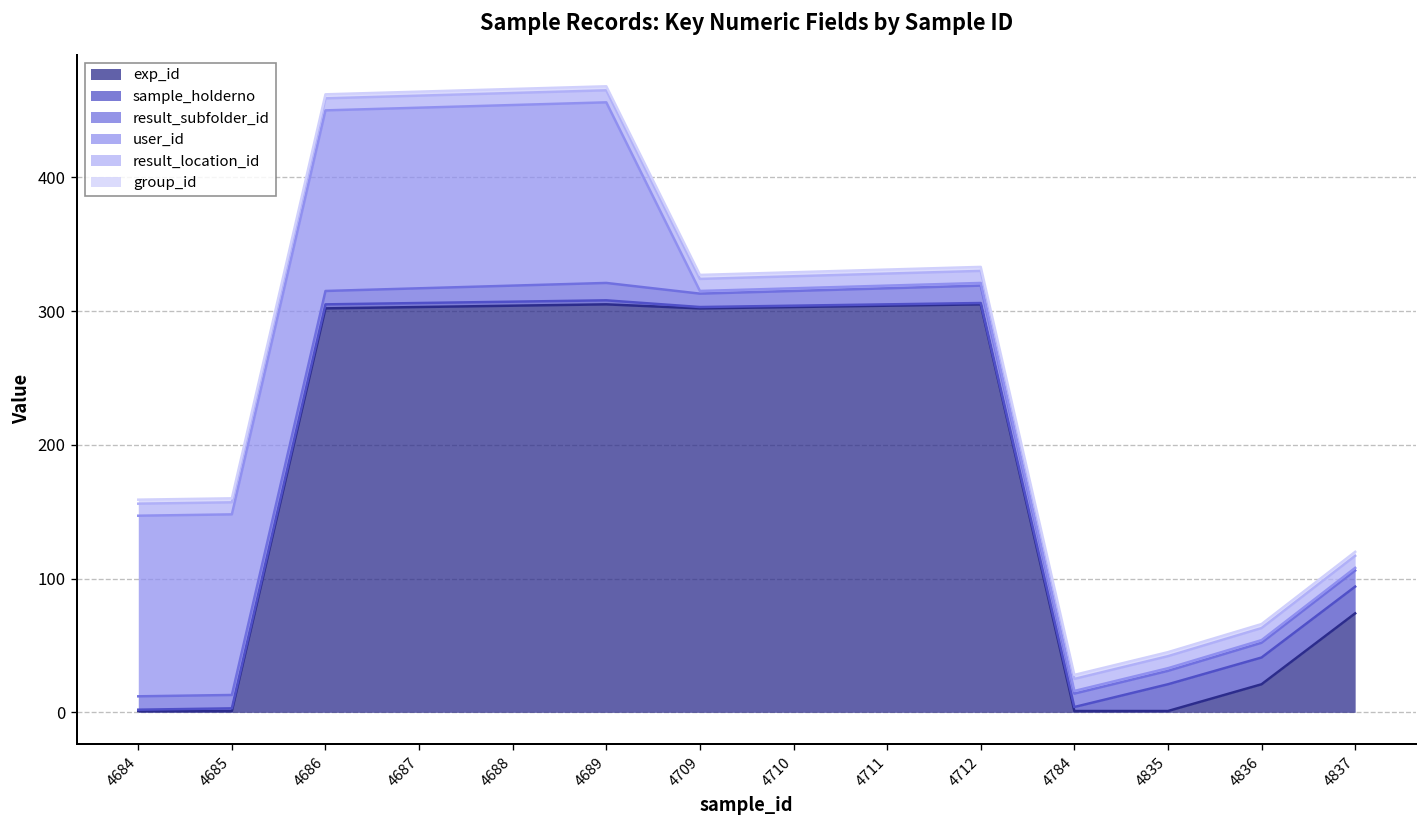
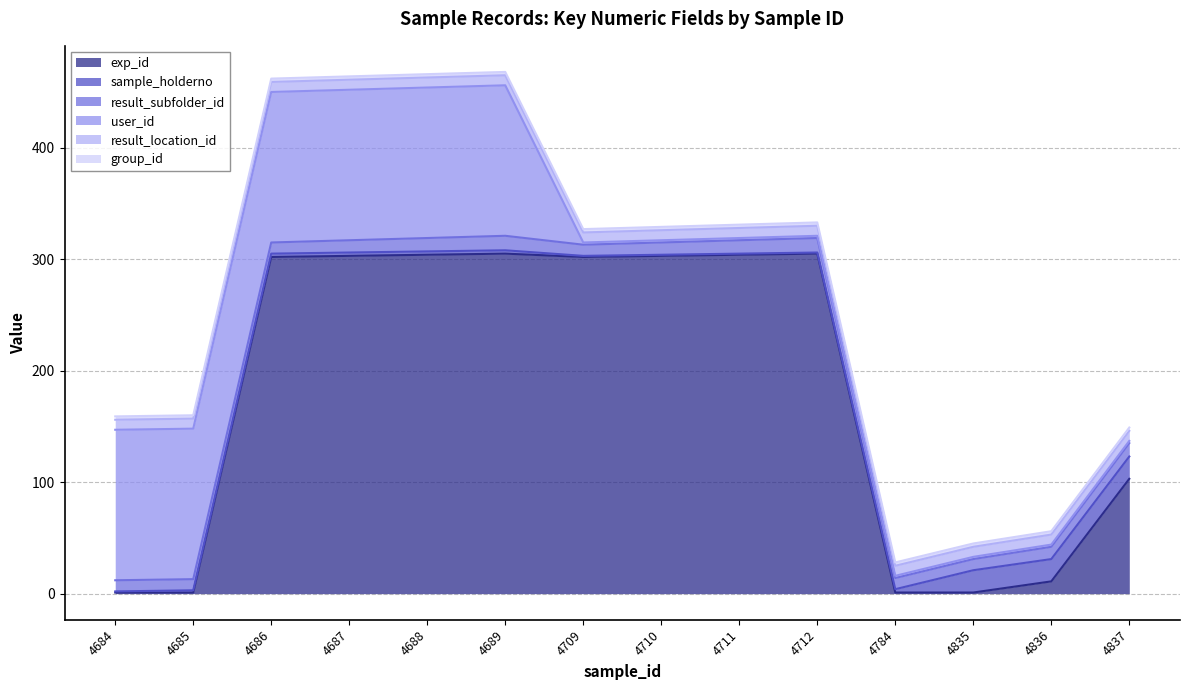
exp_id, 4836: 21 -> 11
exp_id, 4837: 74 -> 103
